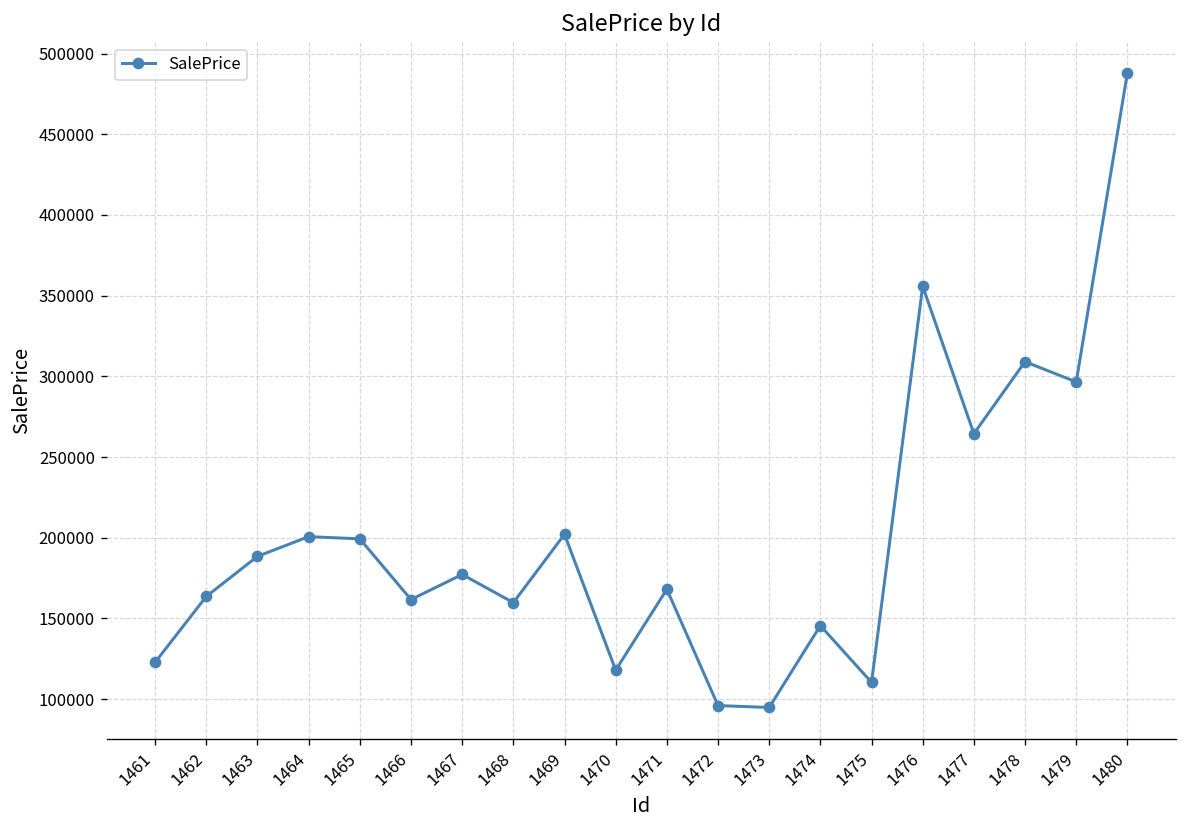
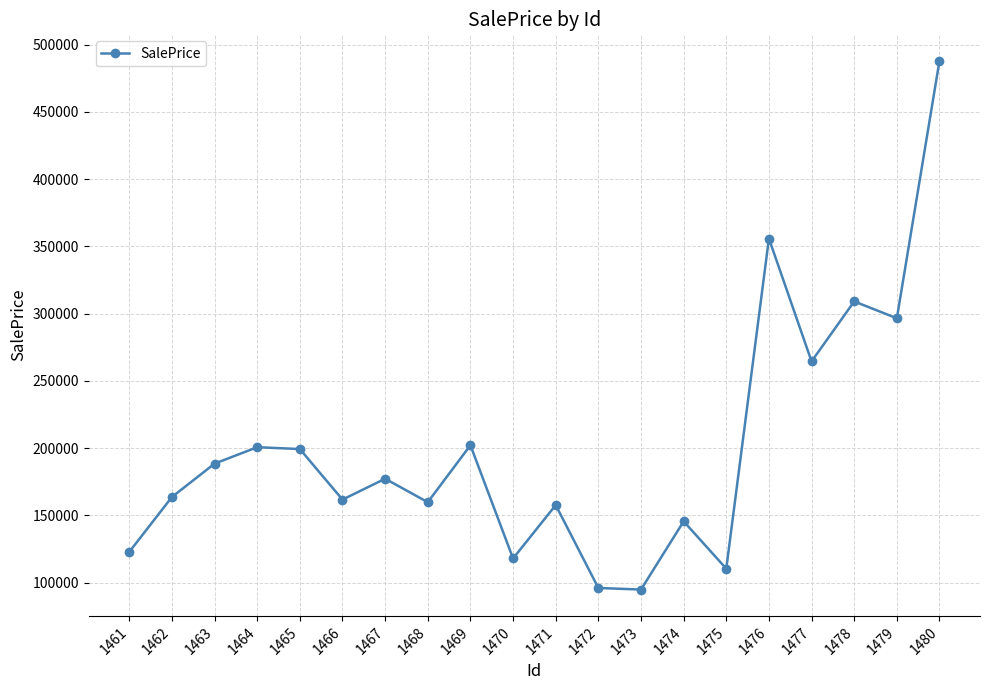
1471: 168000 -> 158000
